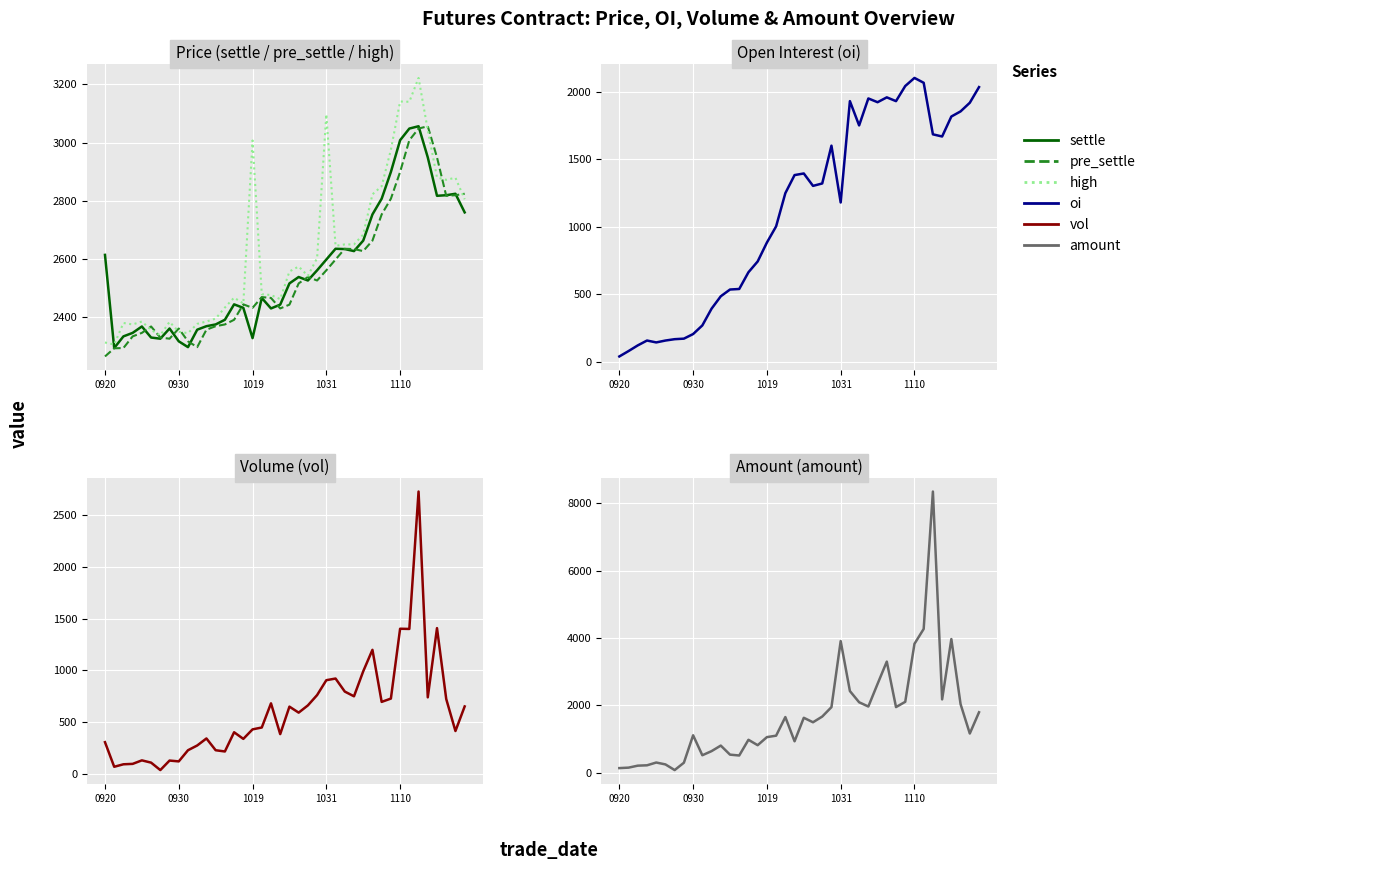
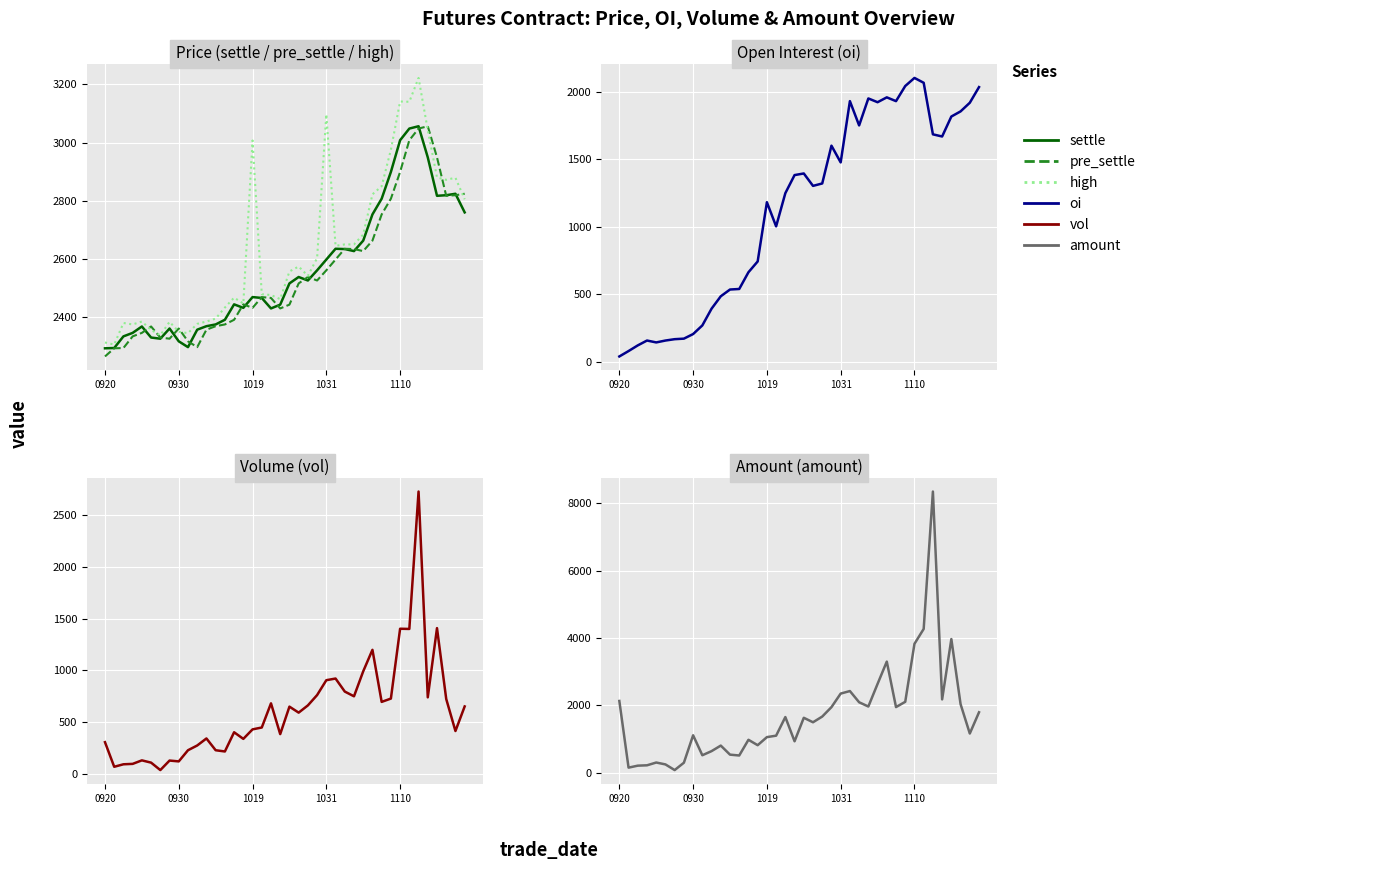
Price (settle / pre_settle / high), settle, 0920: 2610 -> 2290
Price (settle / pre_settle / high), settle, 1019: 2330 -> 2470
Open Interest (oi), 1019: 880 -> 1180
Open Interest (oi), 1031: 1180 -> 1480
Amount (amount), 0920: 100 -> 2100
Amount (amount), 1031: 3900 -> 2300
